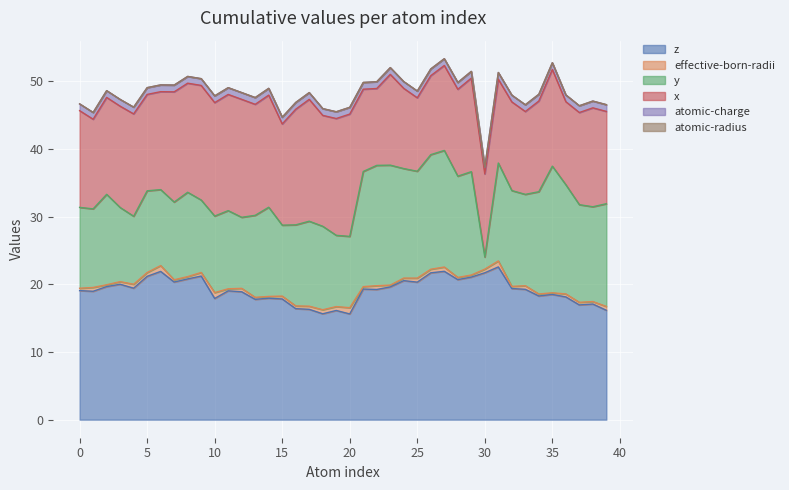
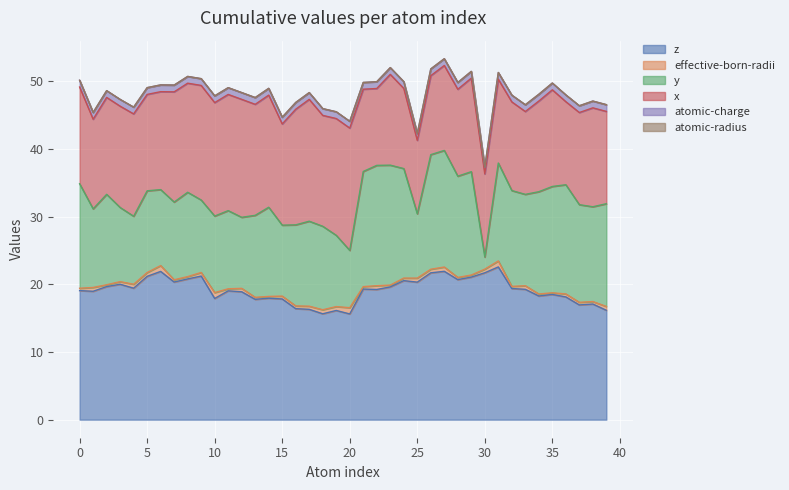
y, 0: 12 -> 15
y, 20: 11 -> 8
y, 25: 16 -> 10
y, 35: 19 -> 16
